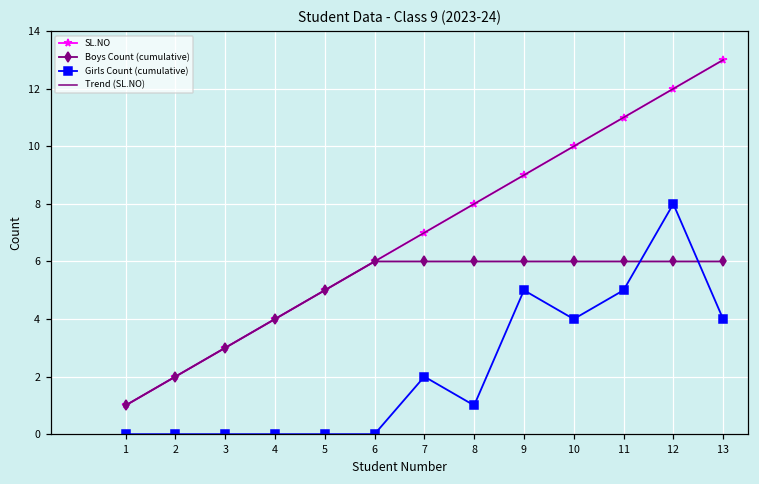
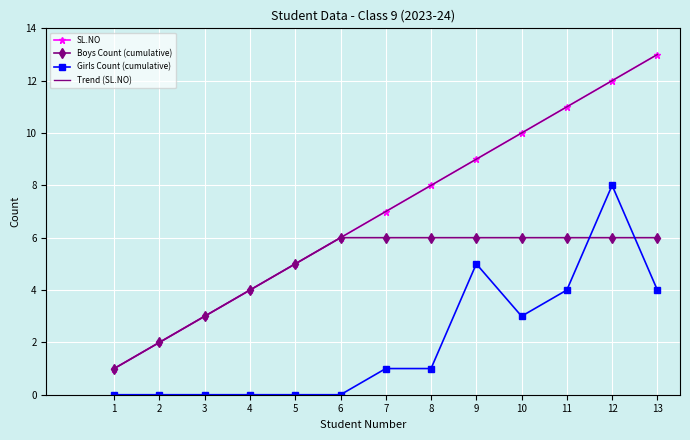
Girls Count (cumulative), 7: 2 -> 1
Girls Count (cumulative), 10: 4 -> 3
Girls Count (cumulative), 11: 5 -> 4
